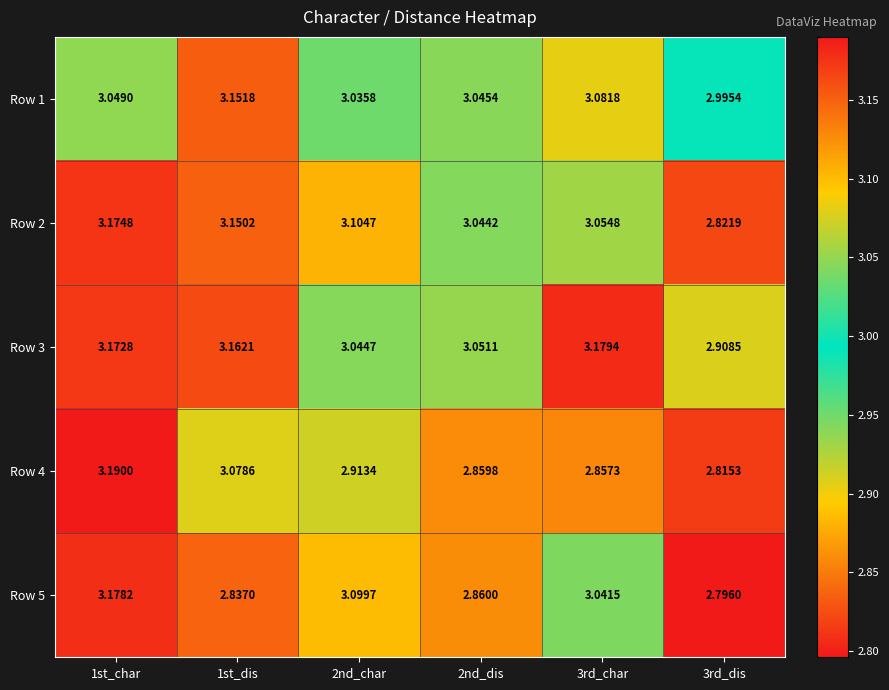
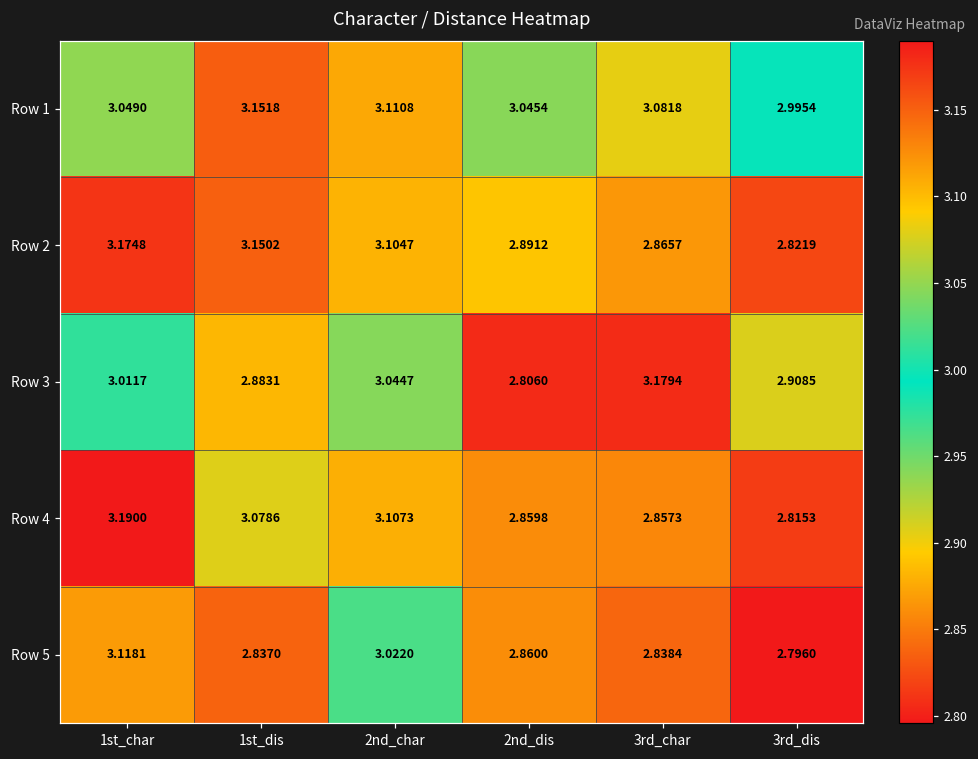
Row 1, 2nd_char: 3.0358 -> 3.1108
Row 2, 2nd_dis: 3.0442 -> 2.8912
Row 2, 3rd_char: 3.0548 -> 2.8657
Row 3, 1st_char: 3.1728 -> 3.0117
Row 3, 1st_dis: 3.1621 -> 2.8831
Row 3, 2nd_dis: 3.0511 -> 2.8060
Row 4, 2nd_char: 2.9134 -> 3.1073
Row 5, 1st_char: 3.1782 -> 3.1181
Row 5, 2nd_char: 3.0997 -> 3.0220
Row 5, 3rd_char: 3.0415 -> 2.8384
